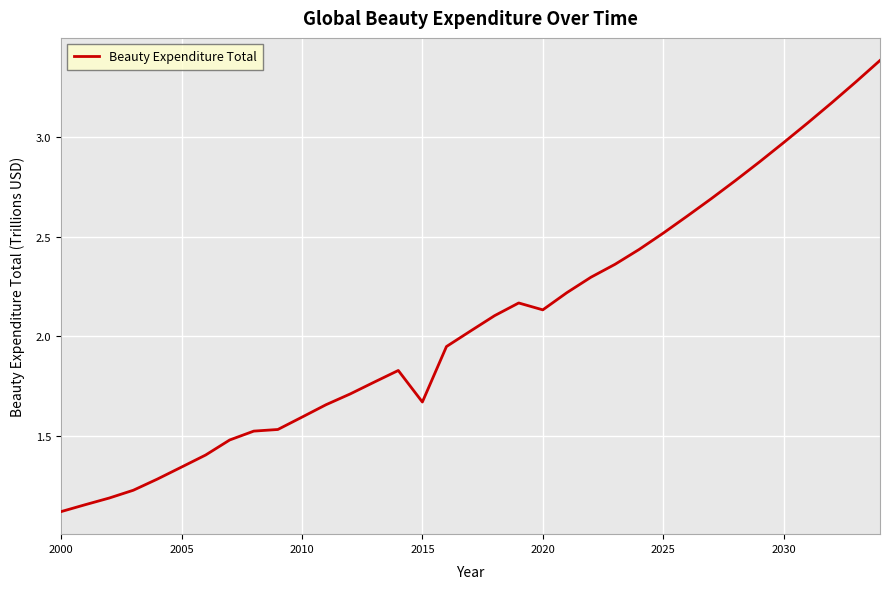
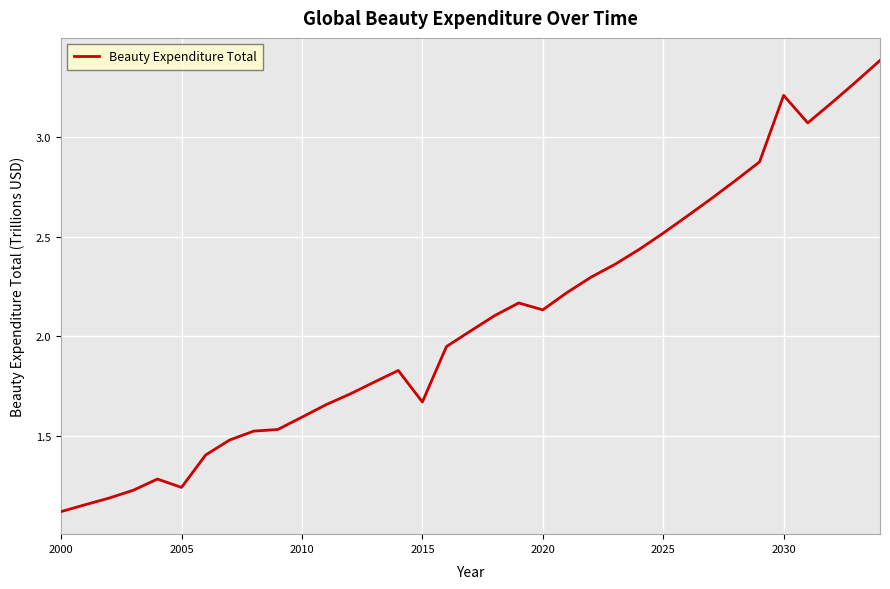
2005: 1.34 -> 1.24
2030: 2.97 -> 3.21
